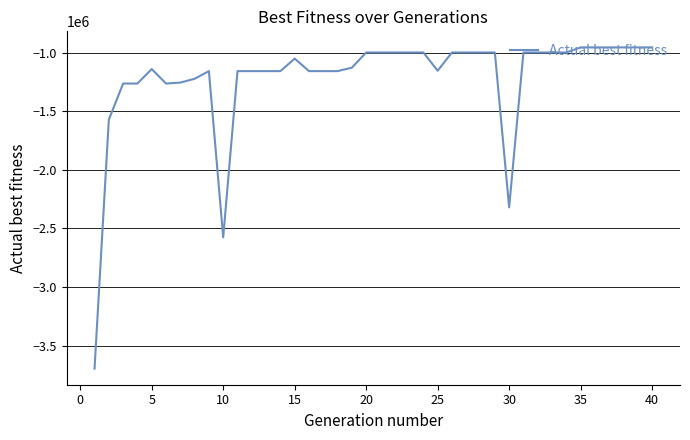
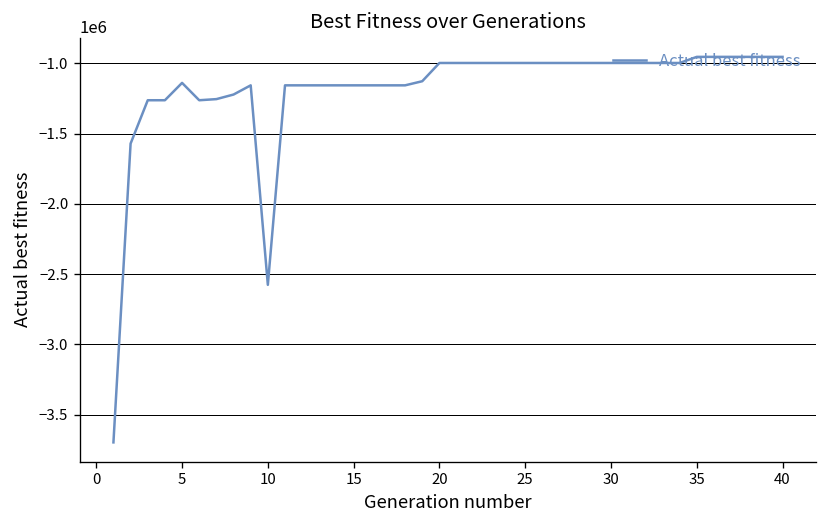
15: -1050000 -> -1160000
25: -1150000 -> -1000000
30: -2320000 -> -1000000
